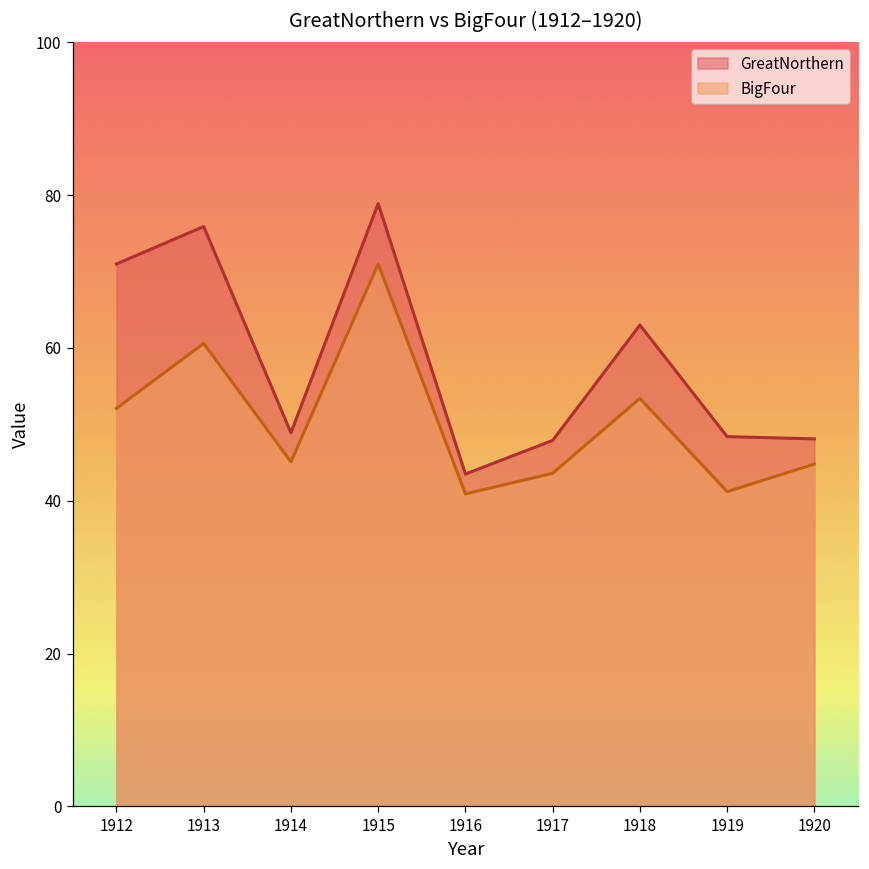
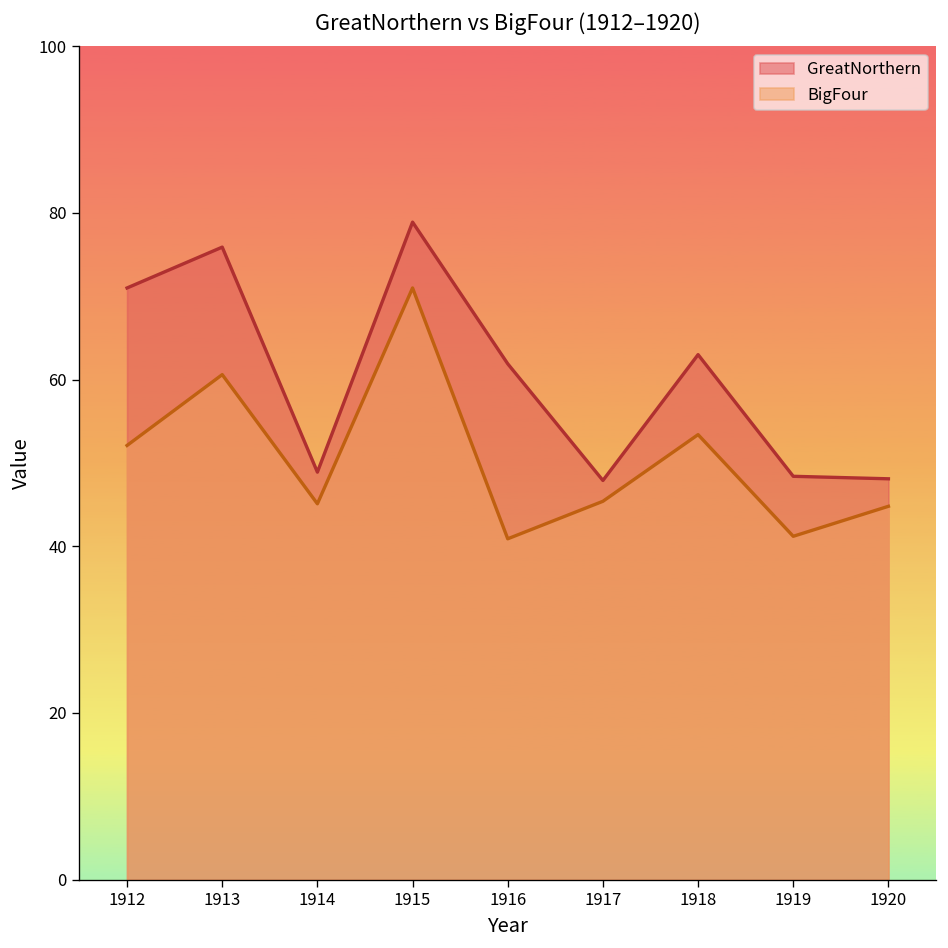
GreatNorthern, 1916: 44 -> 62
BigFour, 1917: 44 -> 45
